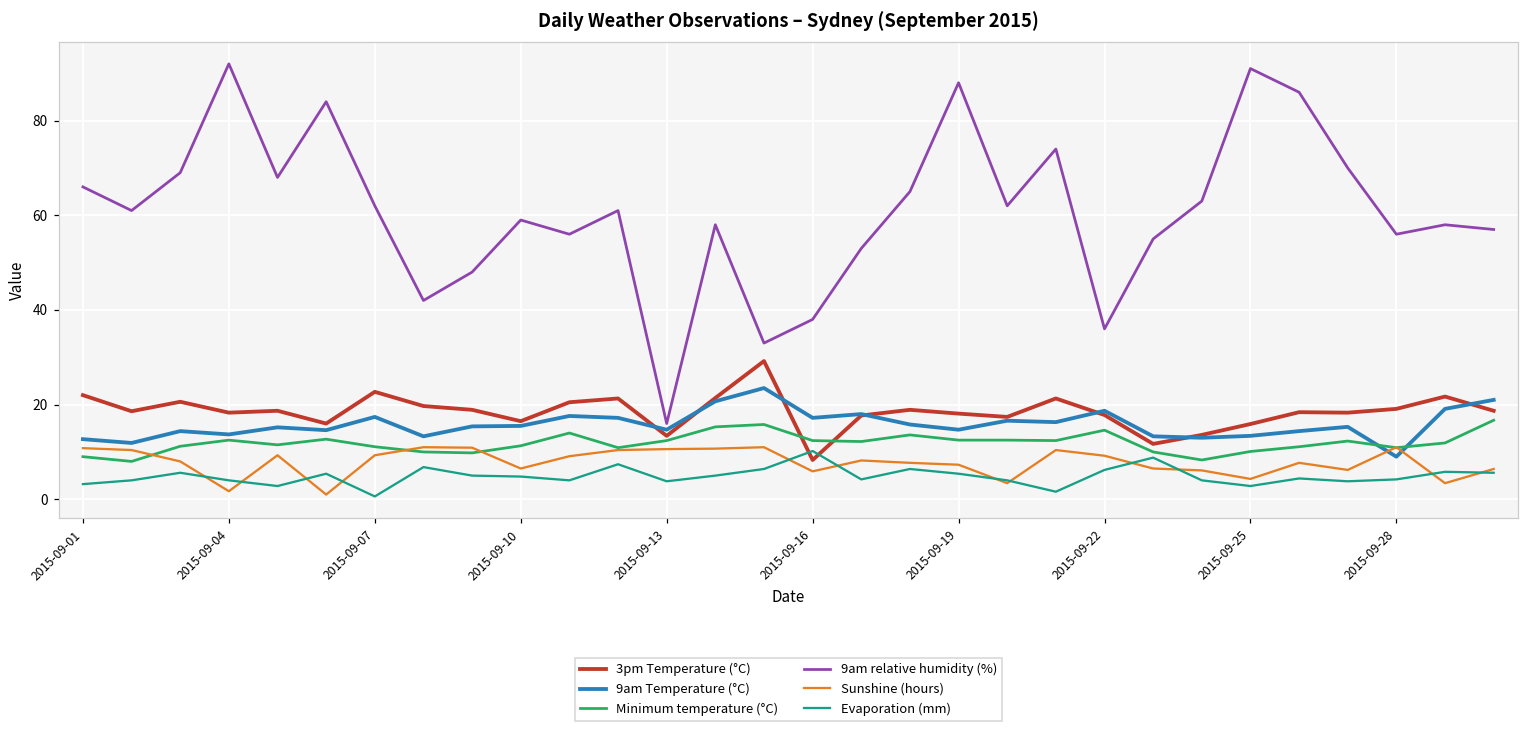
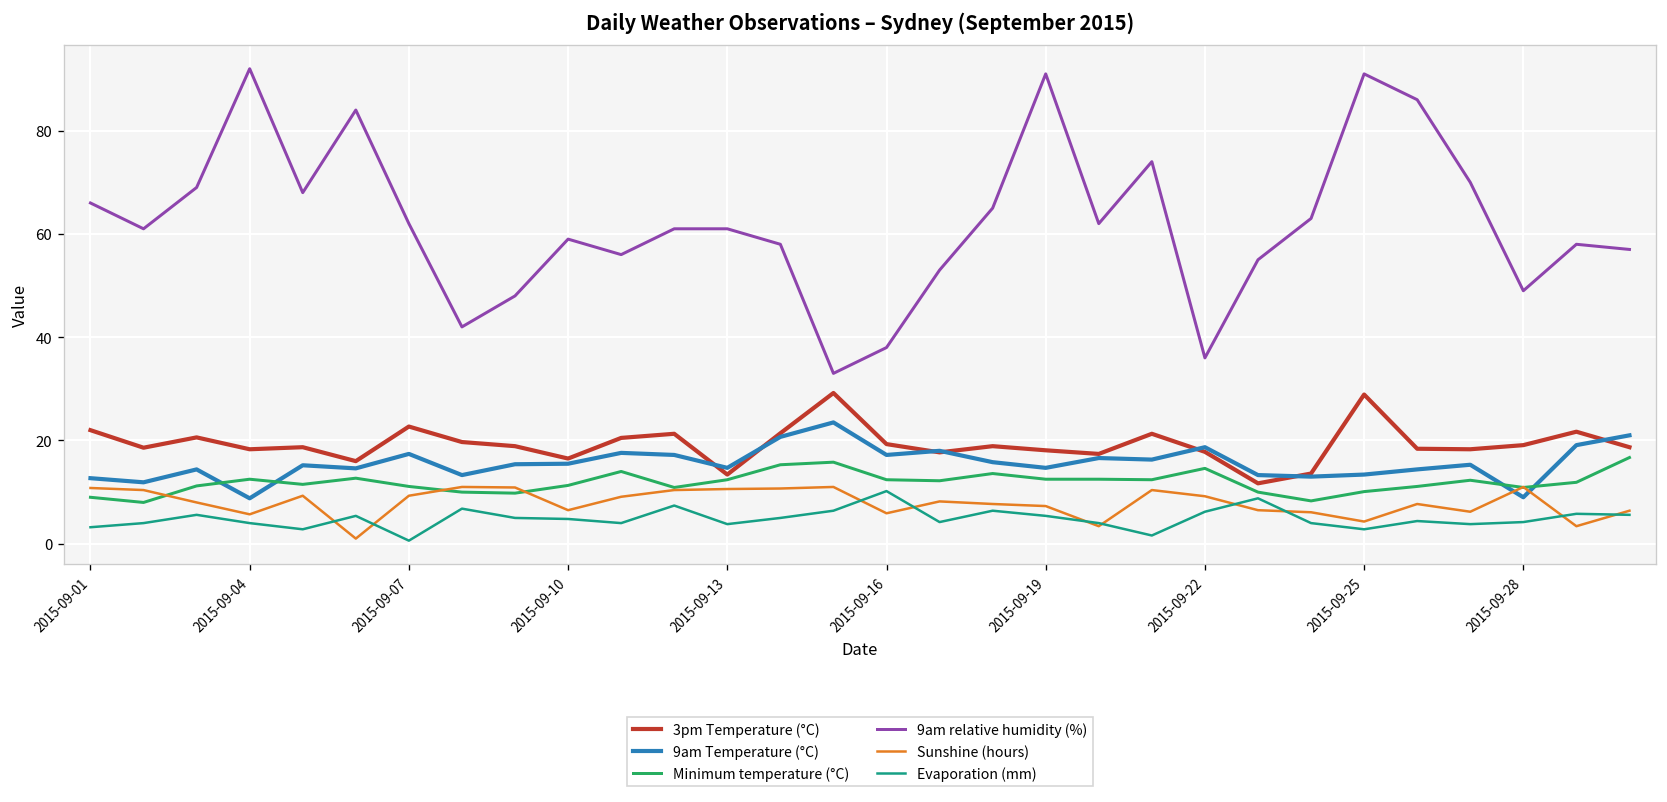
9am Temperature (°C), 2015-09-04: 14 -> 9
Sunshine (hours), 2015-09-04: 2 -> 6
9am relative humidity (%), 2015-09-13: 16 -> 61
3pm Temperature (°C), 2015-09-16: 8 -> 19
9am relative humidity (%), 2015-09-19: 88 -> 91
3pm Temperature (°C), 2015-09-25: 16 -> 29
9am relative humidity (%), 2015-09-28: 56 -> 49
